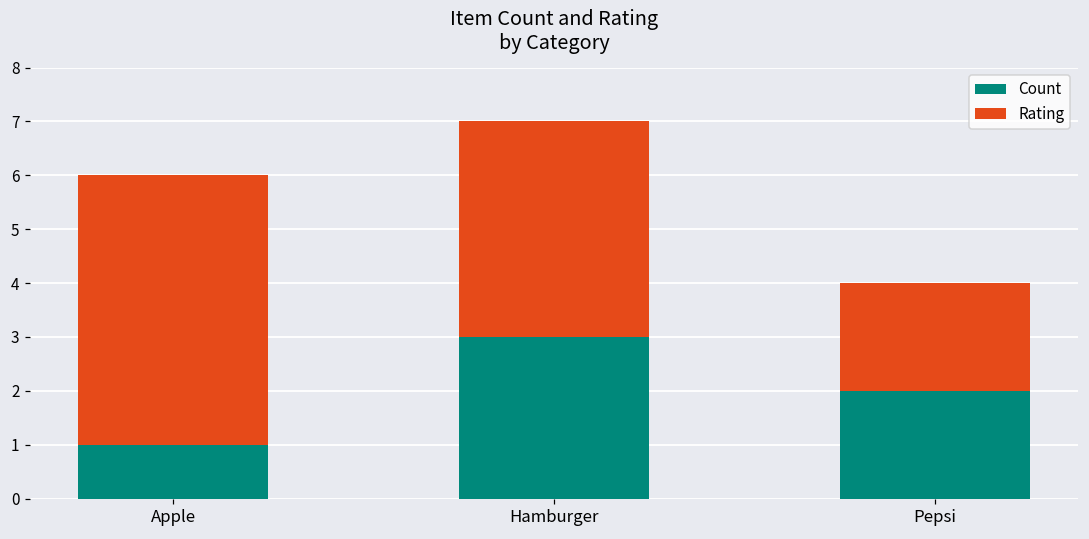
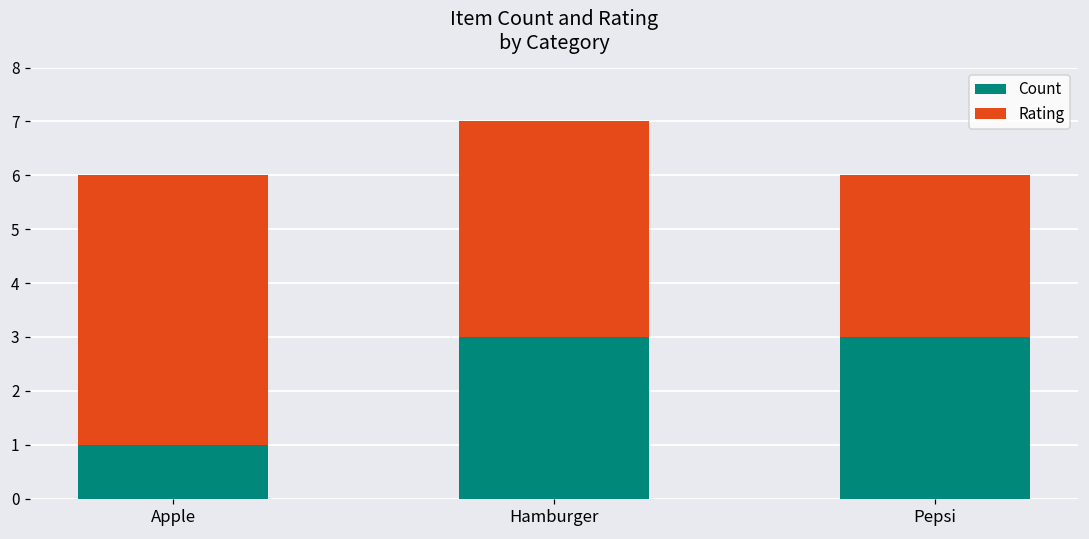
Count, Pepsi: 2 -> 3
Rating, Pepsi: 2 -> 3
